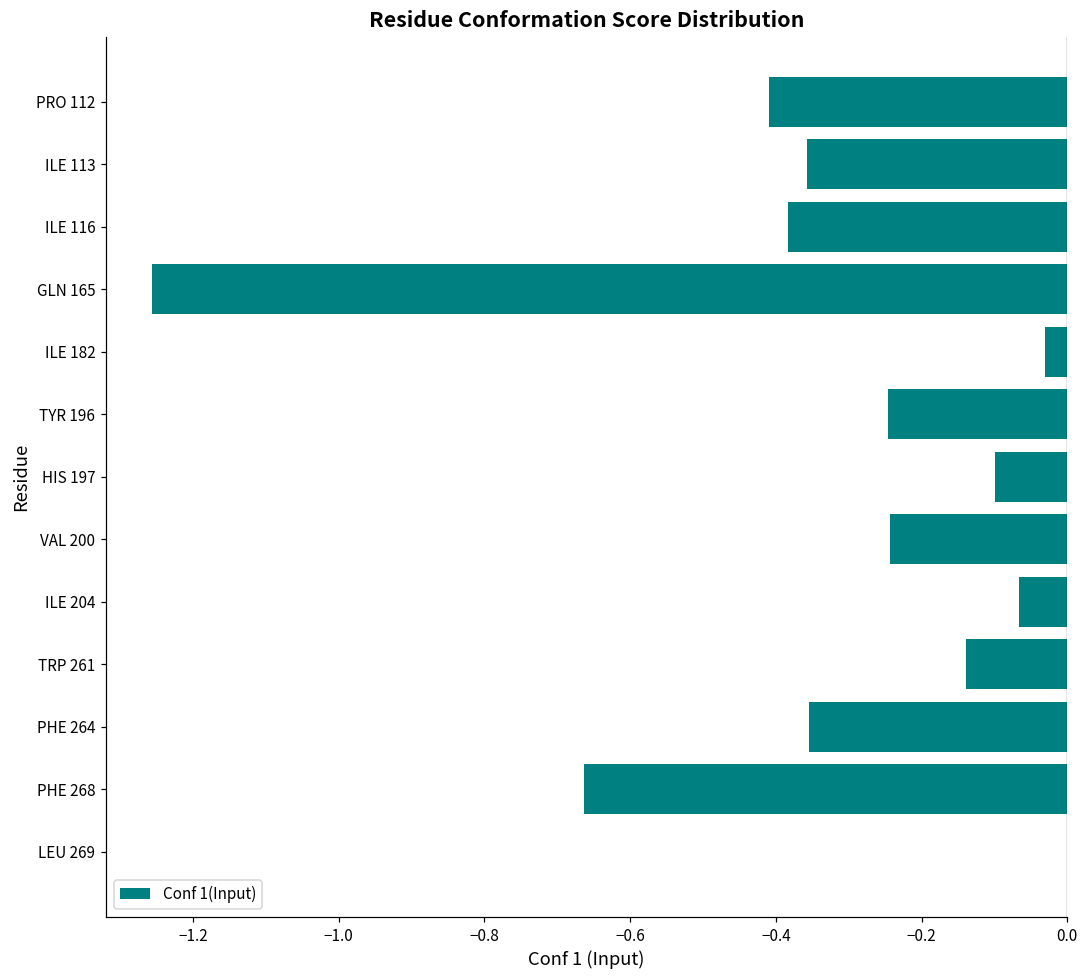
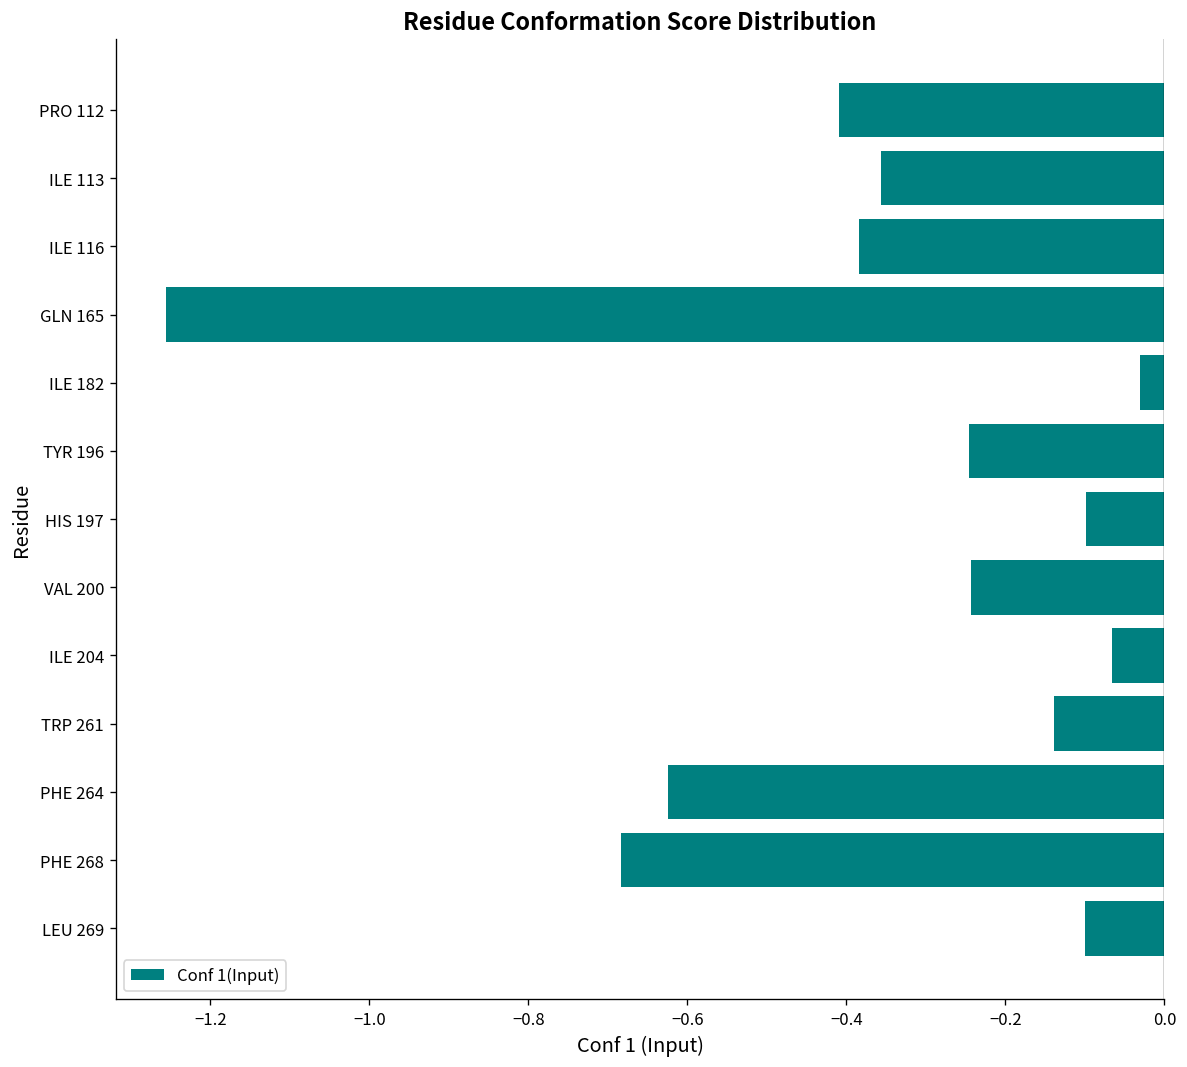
PHE 264: -0.35 -> -0.62
PHE 268: -0.66 -> -0.68
LEU 269: 0.00 -> -0.10
